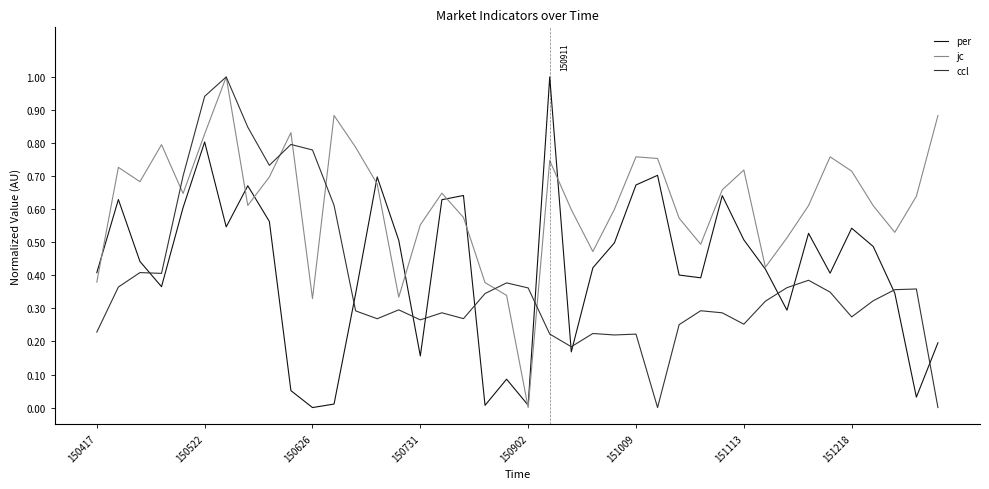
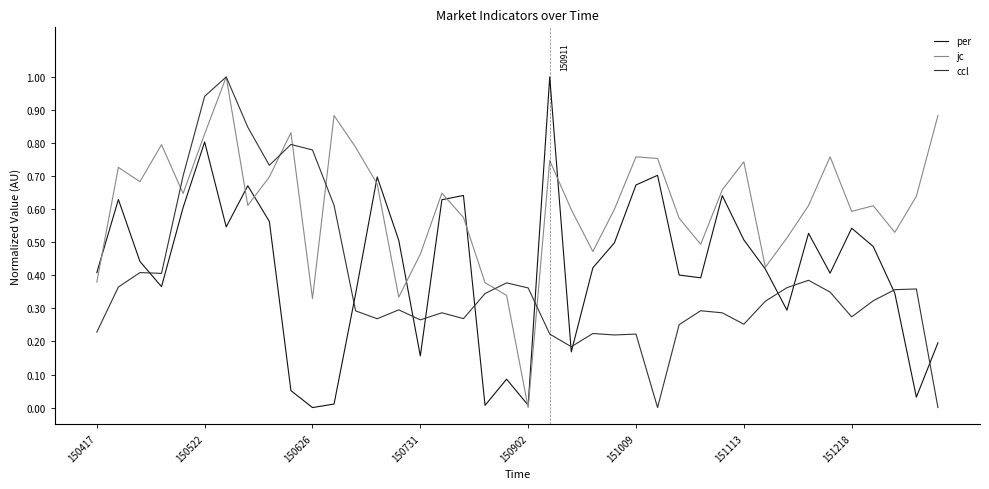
jc, 150731: 0.55 -> 0.46
jc, 151113: 0.72 -> 0.74
jc, 151218: 0.72 -> 0.59
